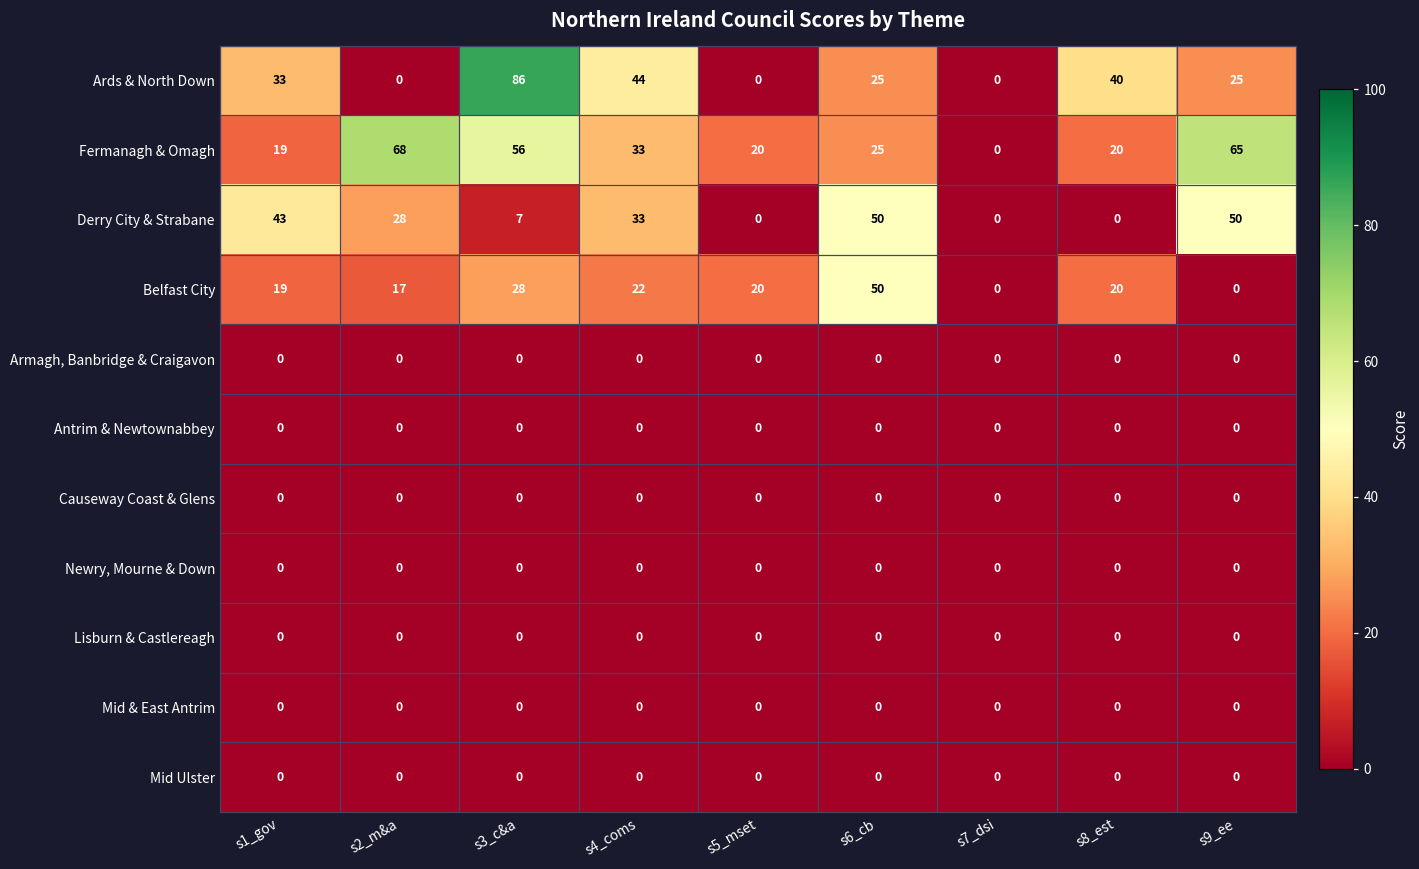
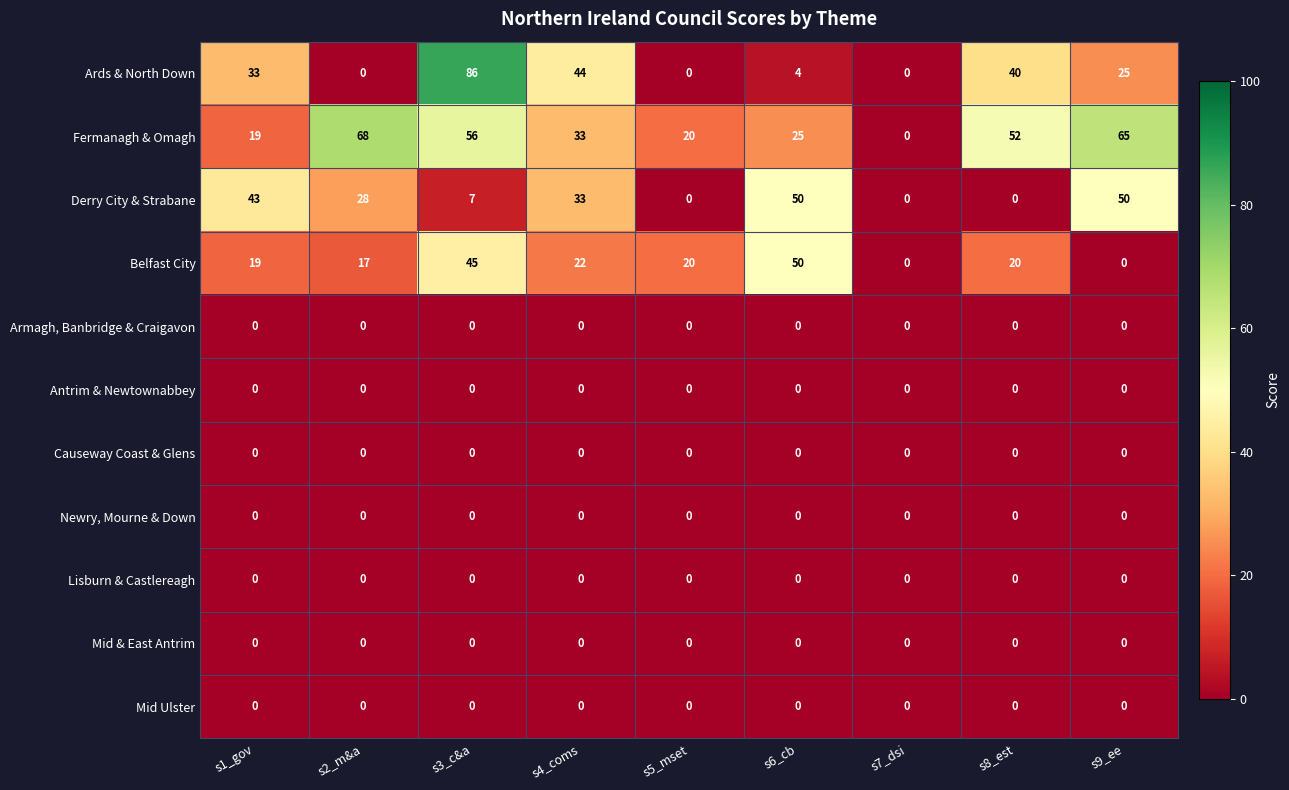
Ards & North Down, s6_cb: 25 -> 4
Fermanagh & Omagh, s8_est: 20 -> 52
Belfast City, s3_c&a: 28 -> 45
